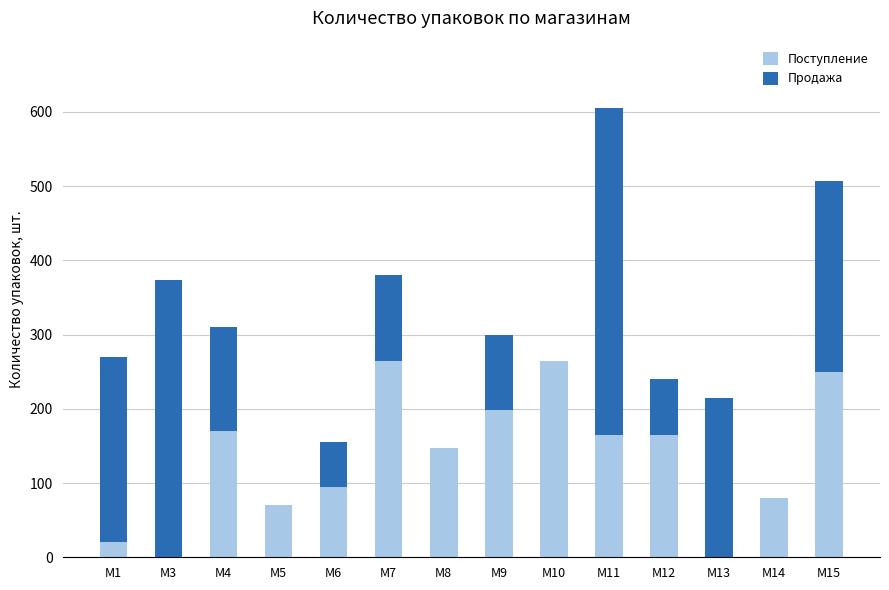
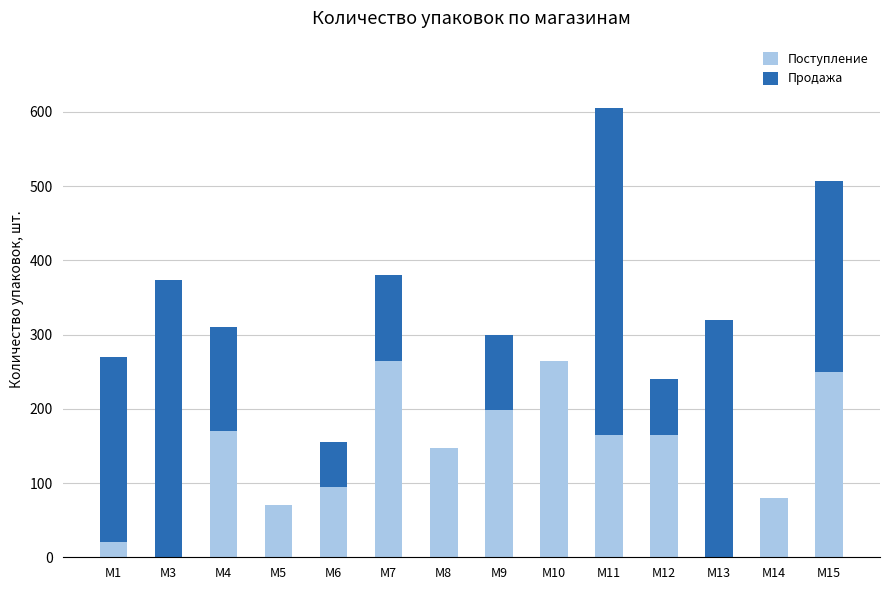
Продажа, М13: 220 -> 320
